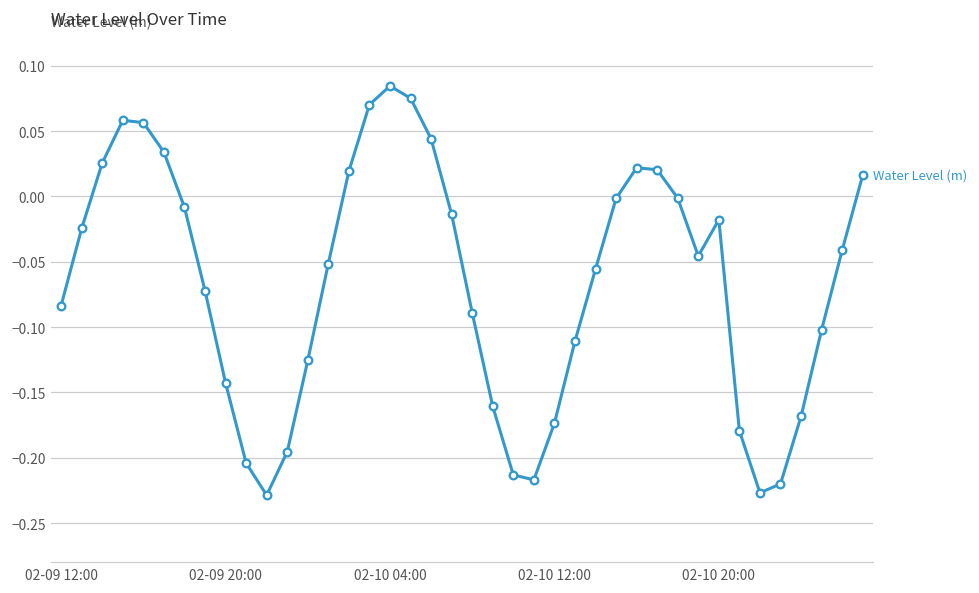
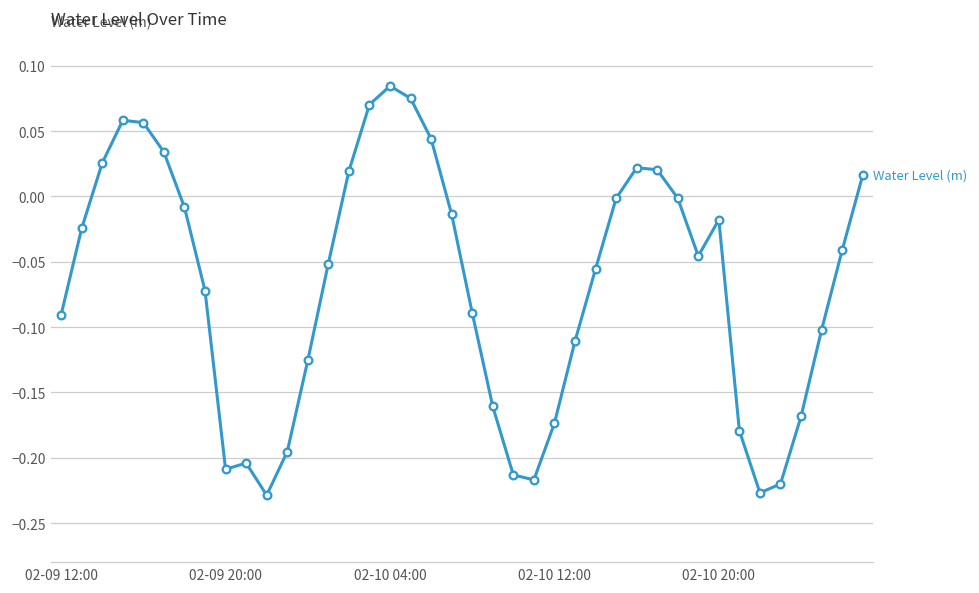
02-09 12:00: -0.084 -> -0.091
02-09 20:00: -0.143 -> -0.209
